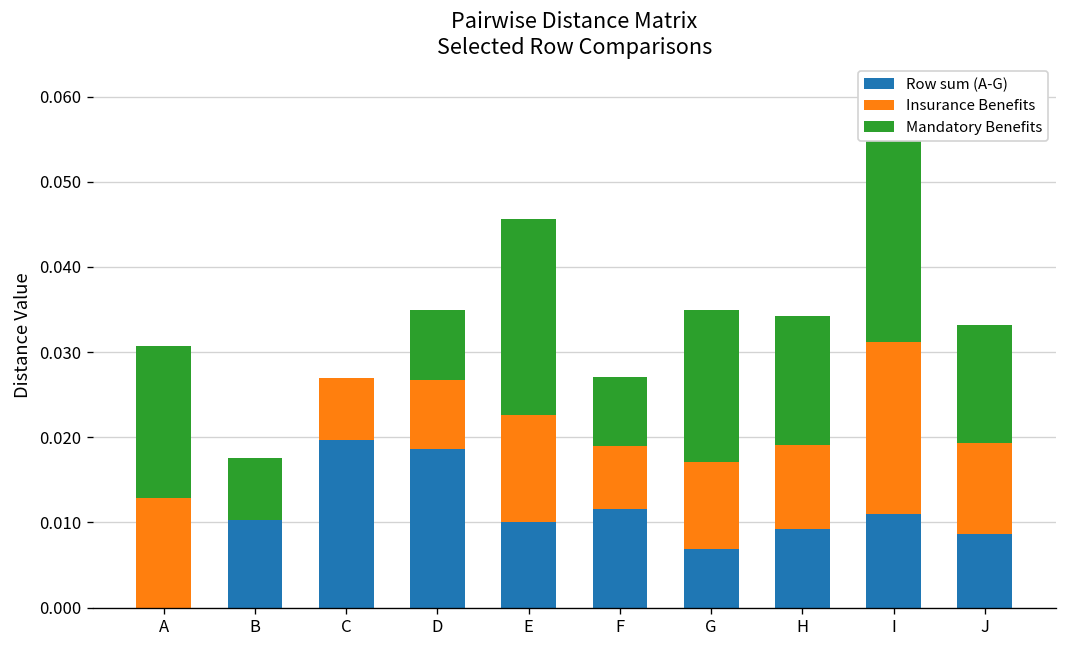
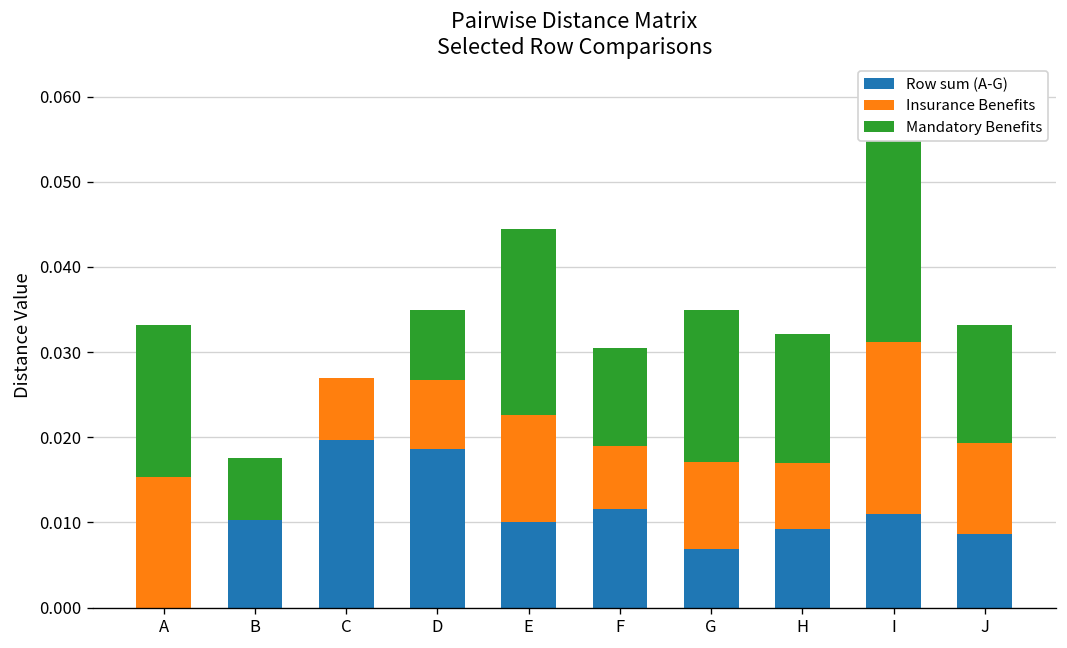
Insurance Benefits, A: 0.013 -> 0.015
Mandatory Benefits, E: 0.023 -> 0.022
Mandatory Benefits, F: 0.008 -> 0.012
Insurance Benefits, H: 0.010 -> 0.008
